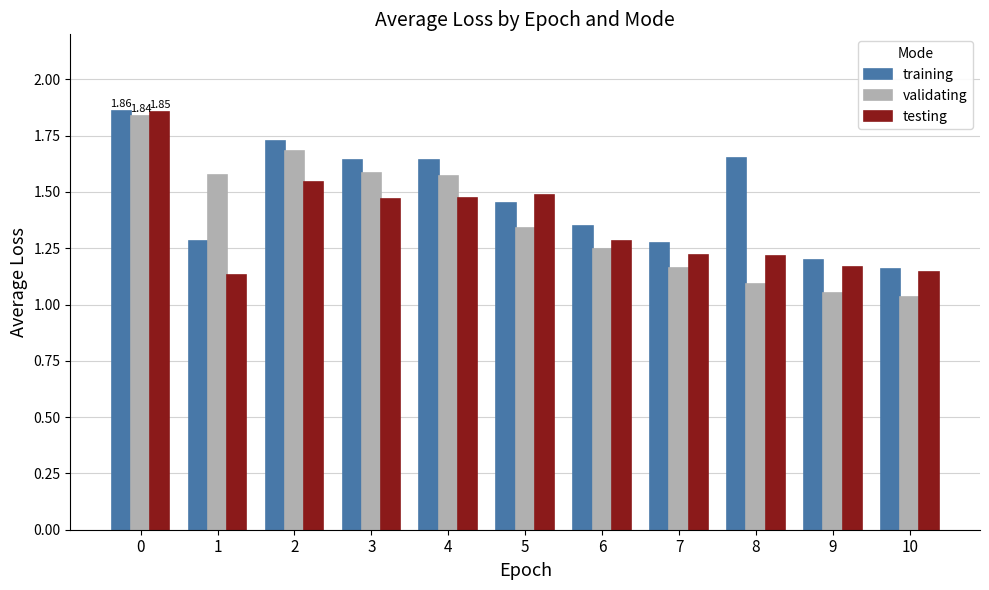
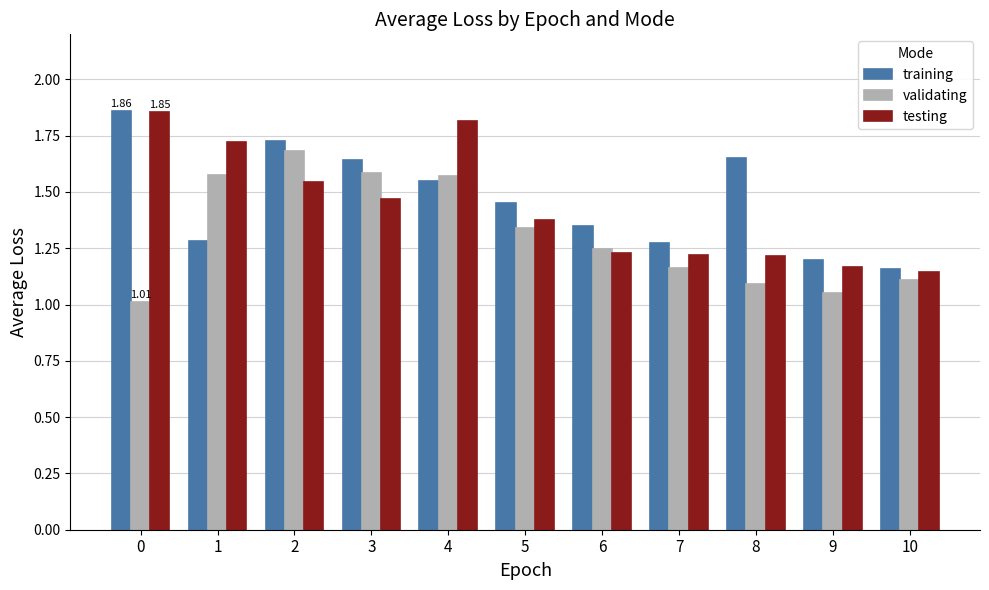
validating, 0: 1.84 -> 1.01
testing, 1: 1.13 -> 1.72
training, 4: 1.64 -> 1.55
testing, 4: 1.47 -> 1.82
testing, 5: 1.49 -> 1.38
testing, 6: 1.28 -> 1.23
validating, 10: 1.03 -> 1.11
